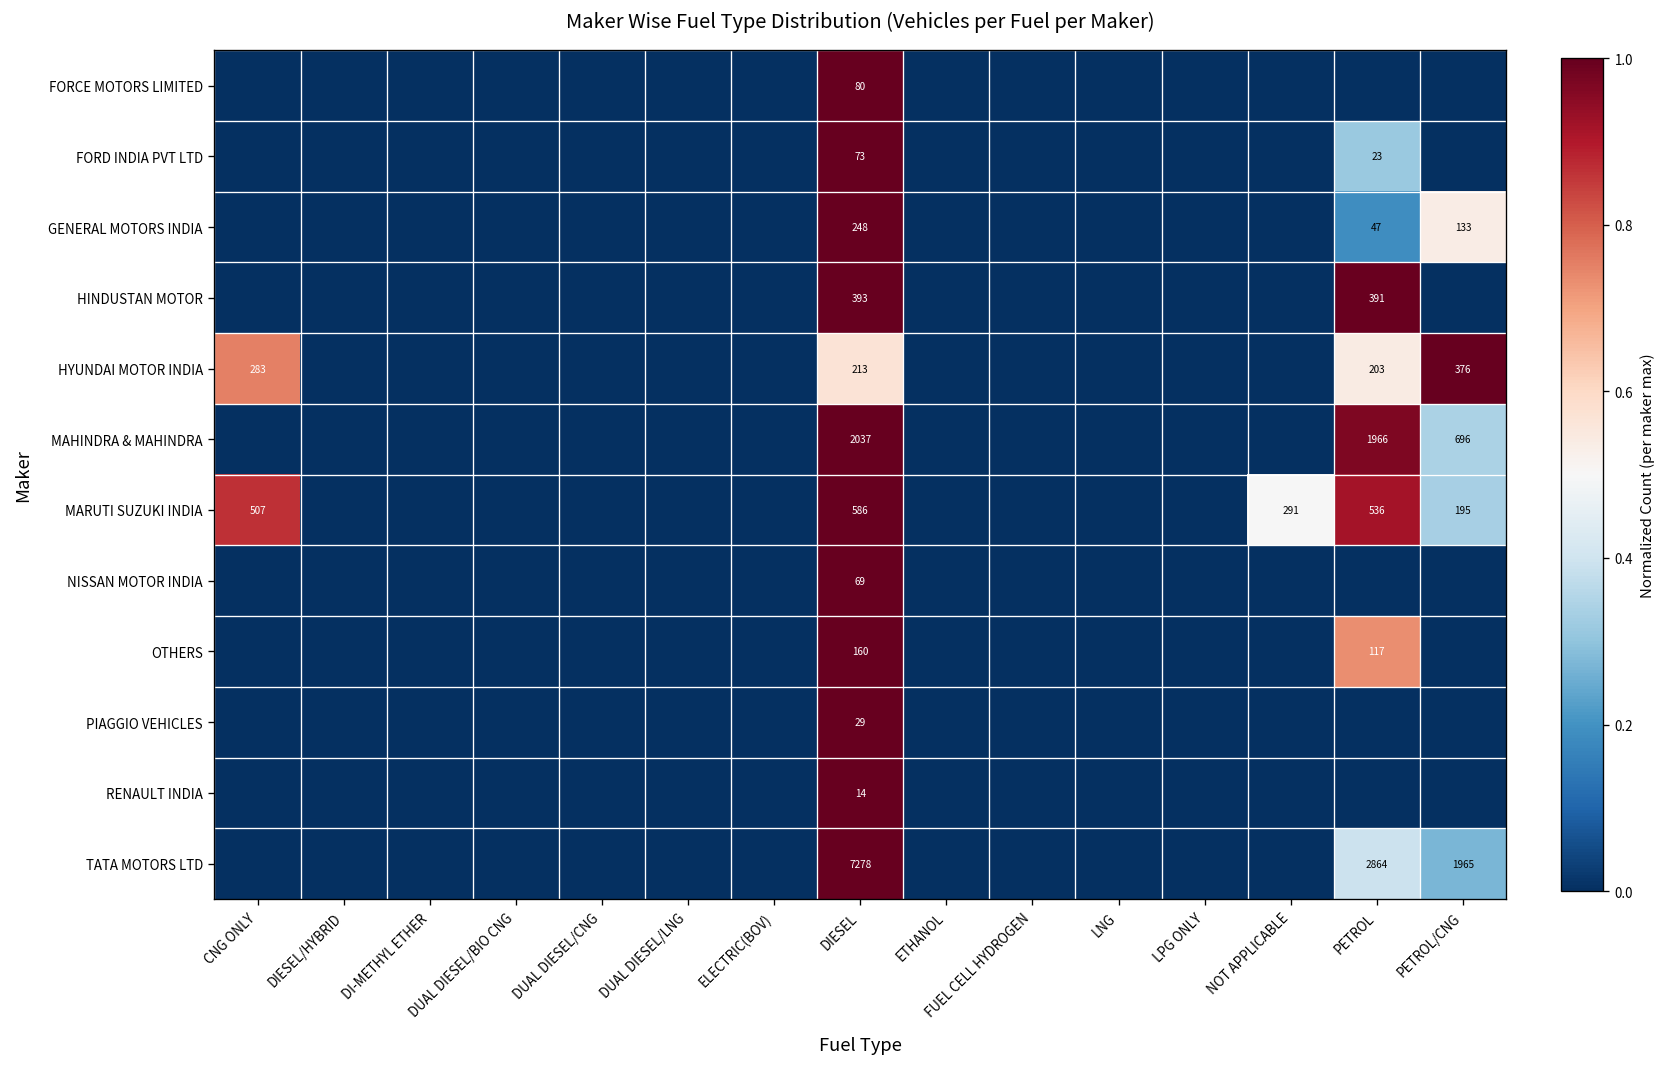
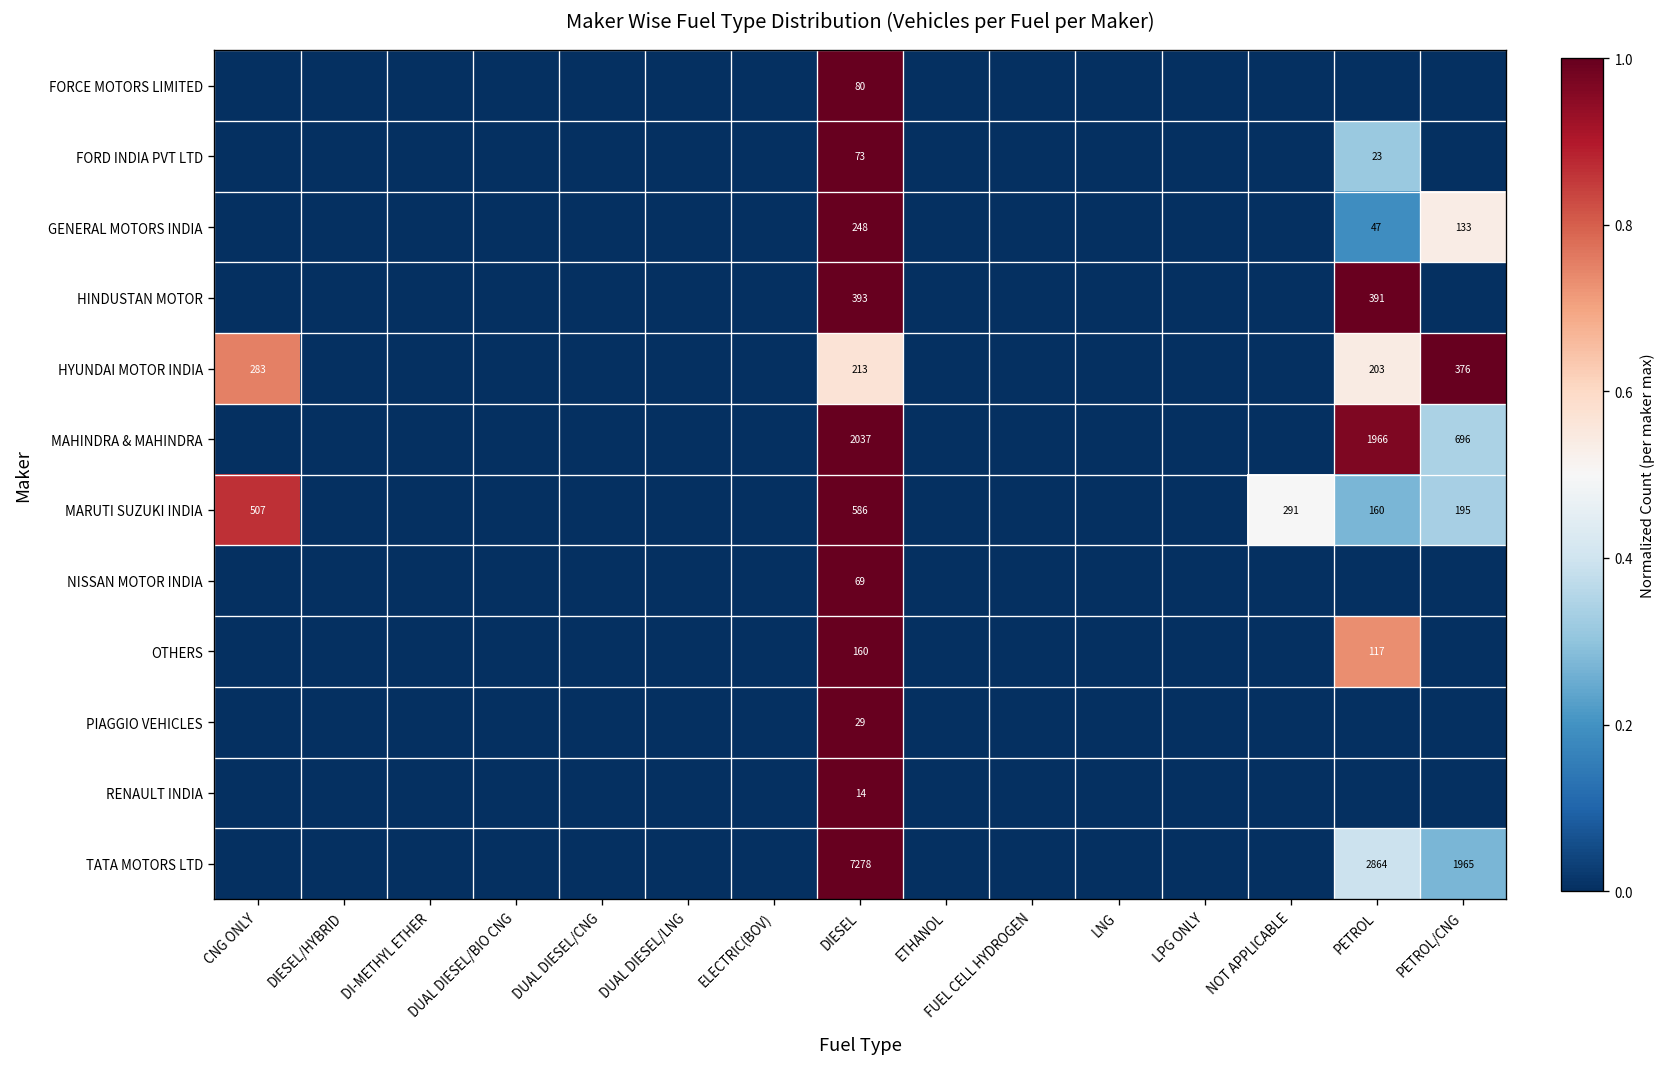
MARUTI SUZUKI INDIA, PETROL: 536 -> 160
